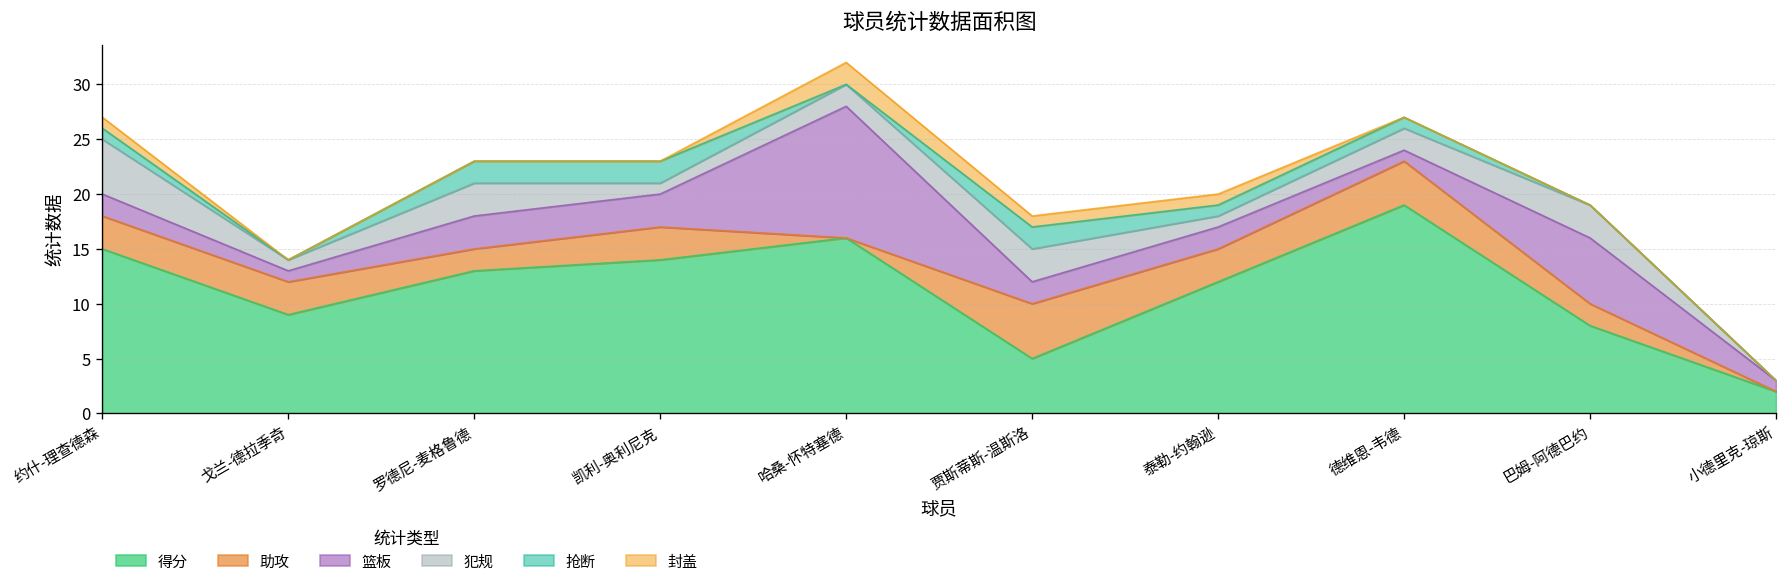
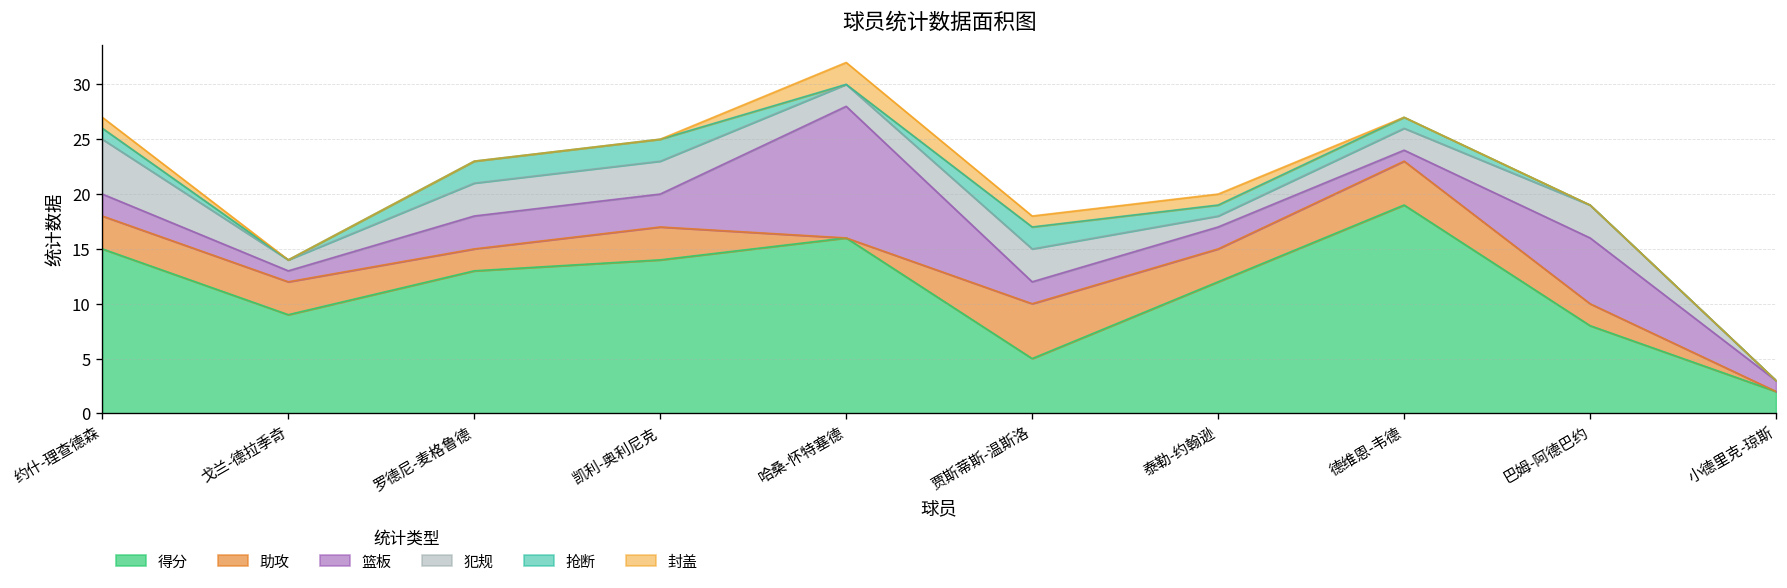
犯规, 凯利-奥利尼克: 1 -> 3
